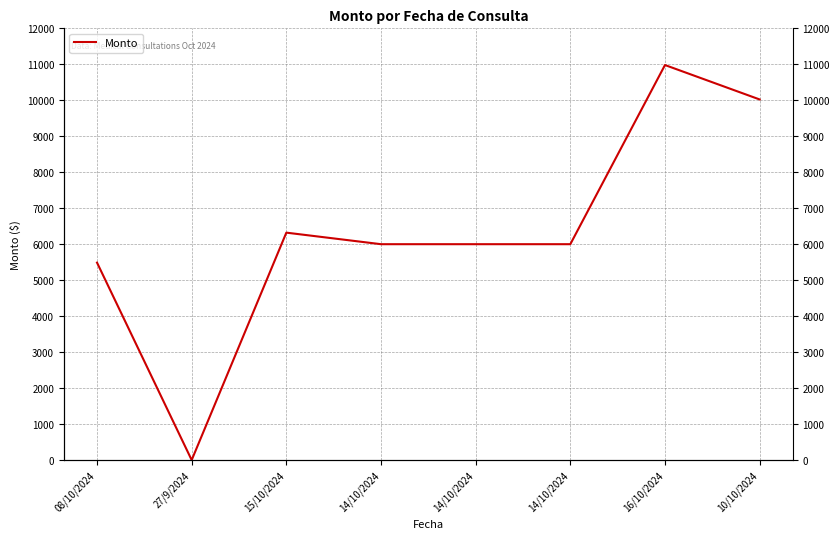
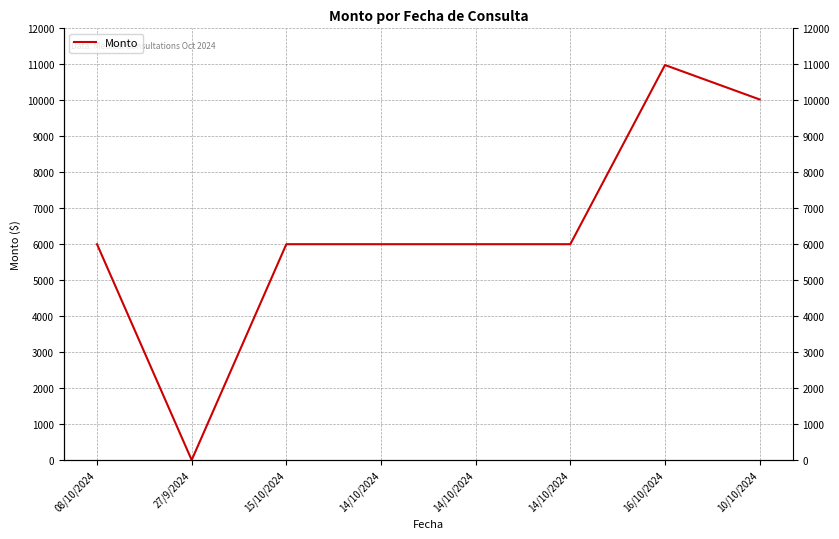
08/10/2024: 5500 -> 6000
15/10/2024: 6300 -> 6000
